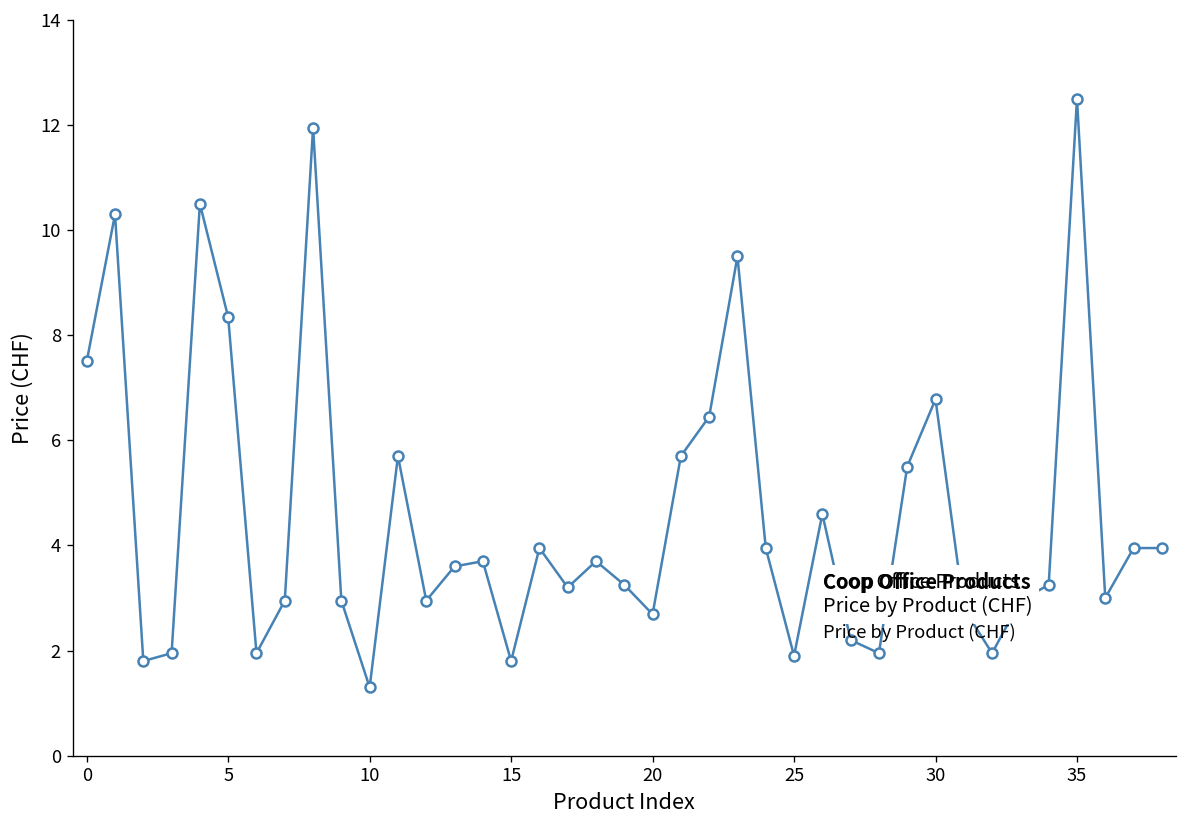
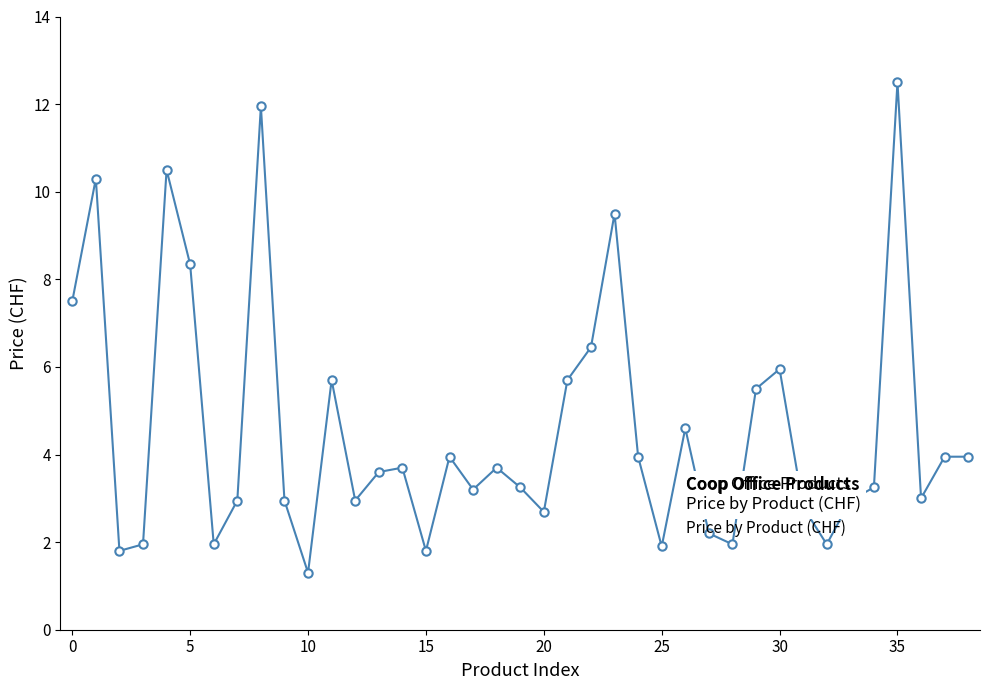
30: 6.8 -> 6.0
